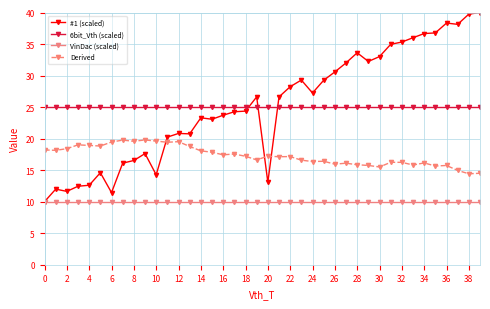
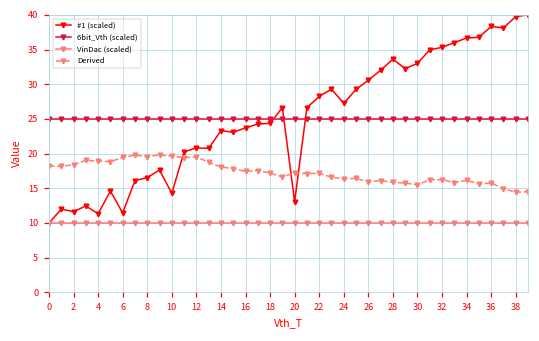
#1 (scaled), 4: 13 -> 11
